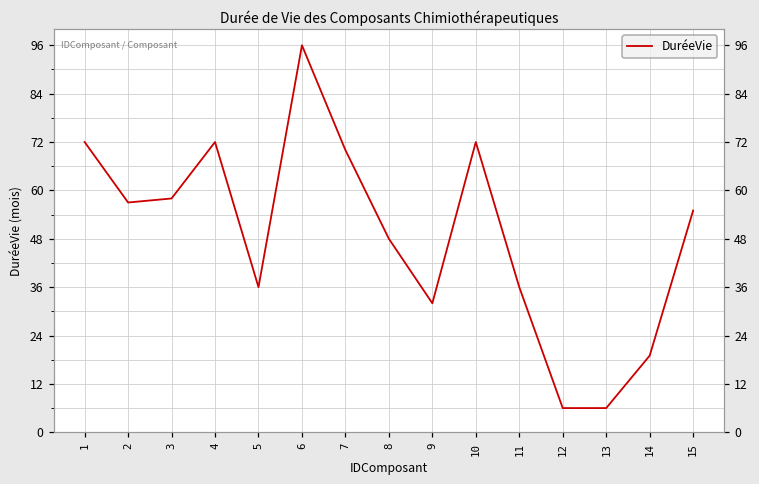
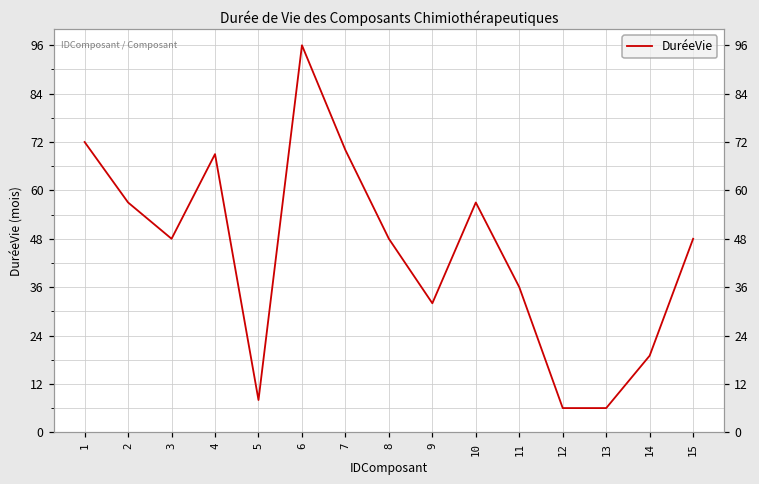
3: 58 -> 48
4: 72 -> 69
5: 36 -> 8
10: 72 -> 57
15: 55 -> 48
